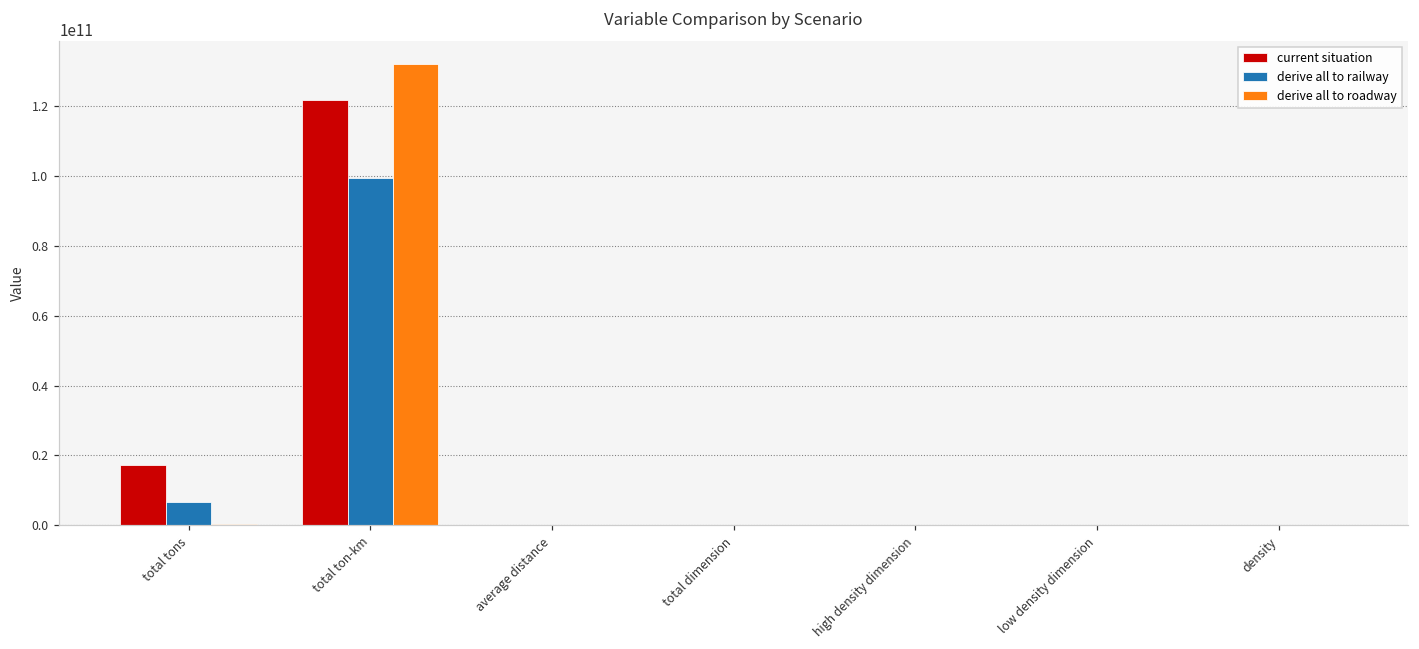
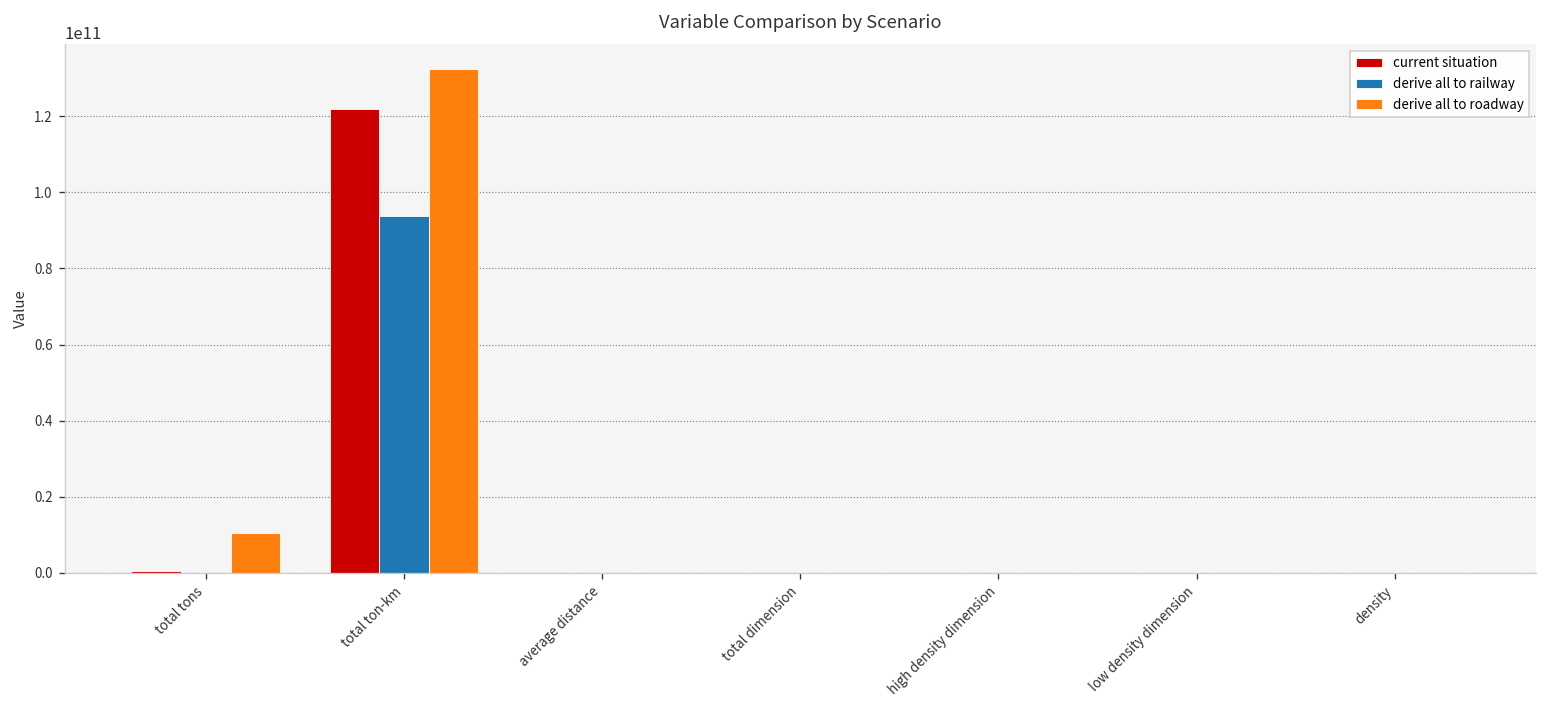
current situation, total tons: 17000000000 -> 0
derive all to railway, total tons: 7000000000 -> 0
derive all to roadway, total tons: 0 -> 11000000000
derive all to railway, total ton-km: 100000000000 -> 94000000000
